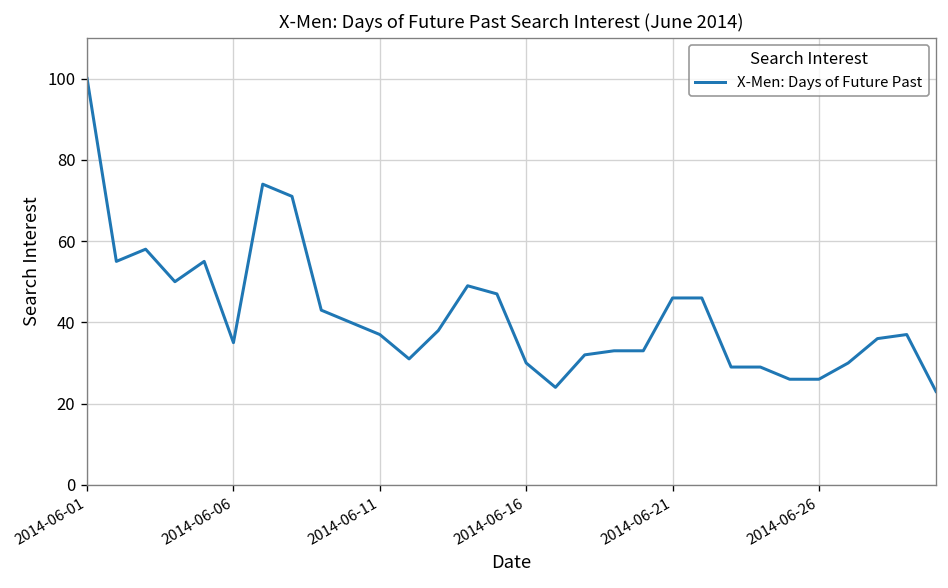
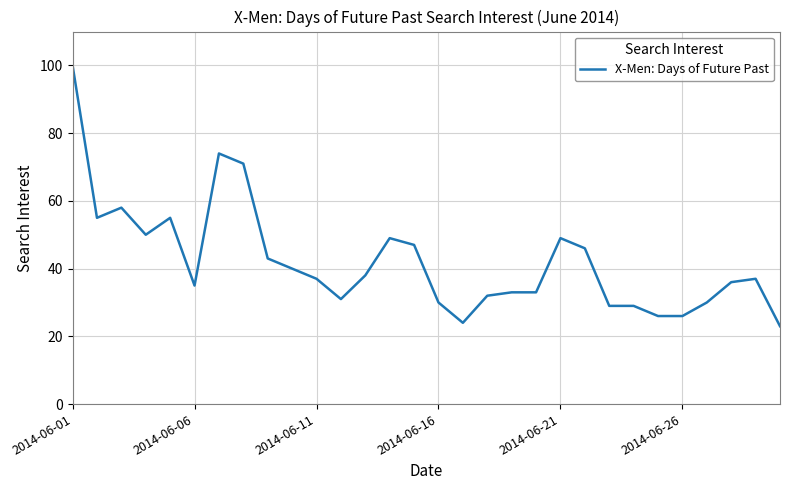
2014-06-21: 46 -> 49
